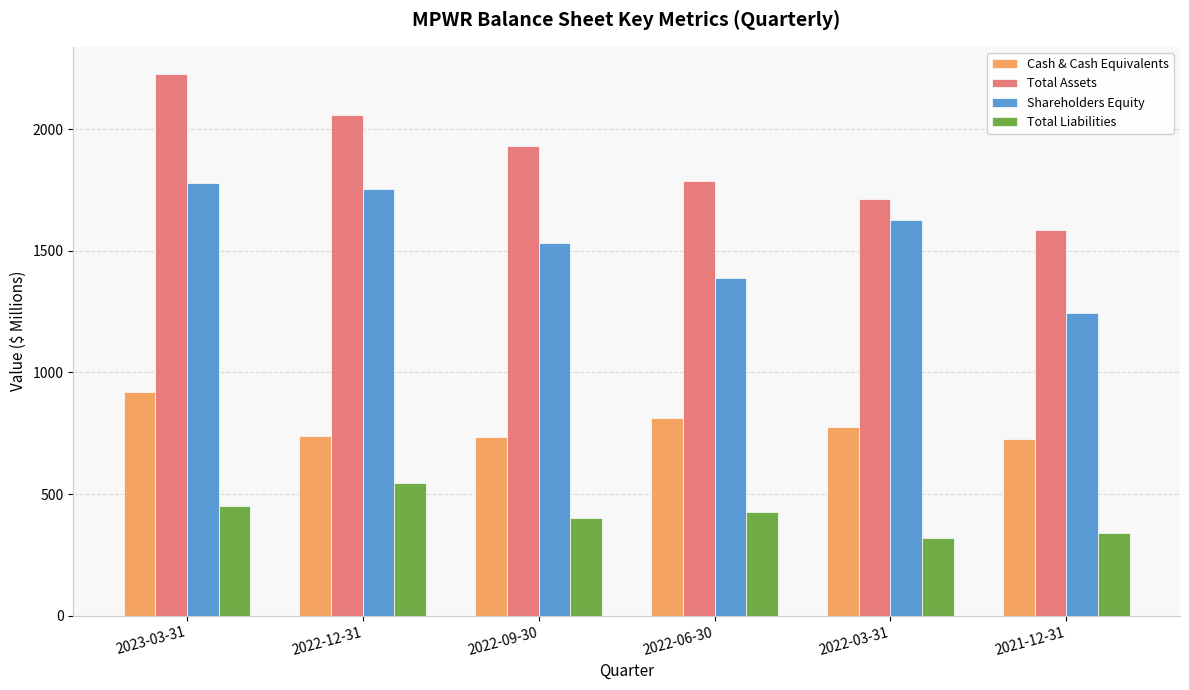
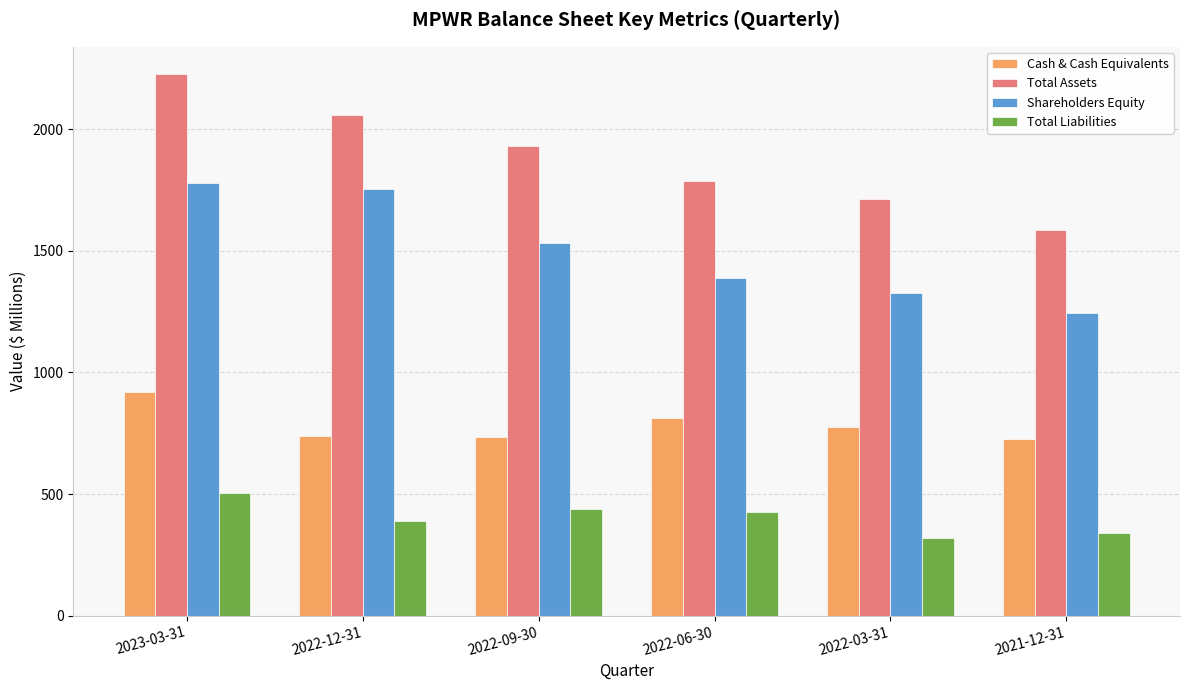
Total Liabilities, 2023-03-31: 450 -> 500
Total Liabilities, 2022-12-31: 550 -> 390
Total Liabilities, 2022-09-30: 400 -> 440
Shareholders Equity, 2022-03-31: 1630 -> 1330
